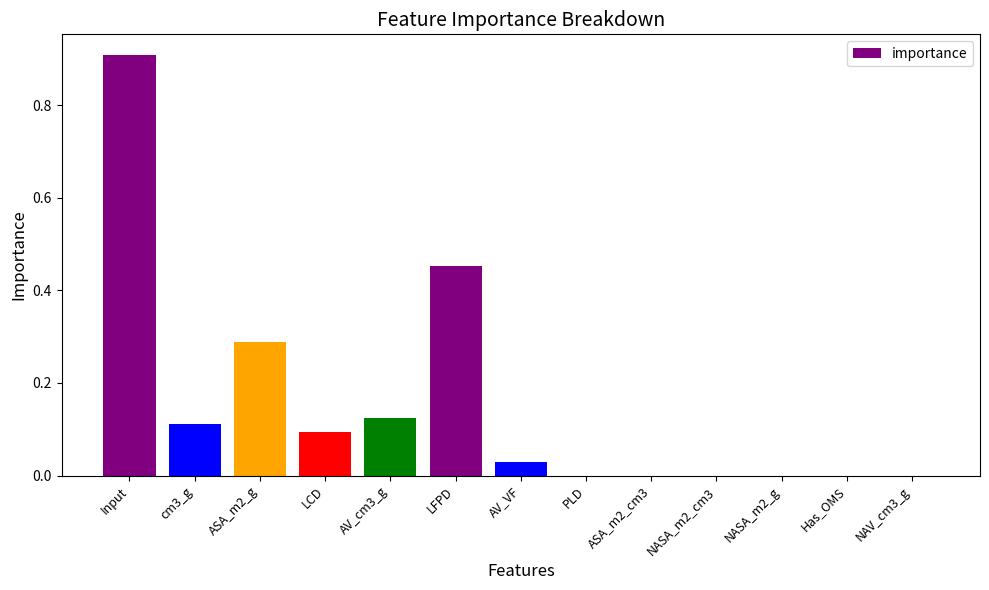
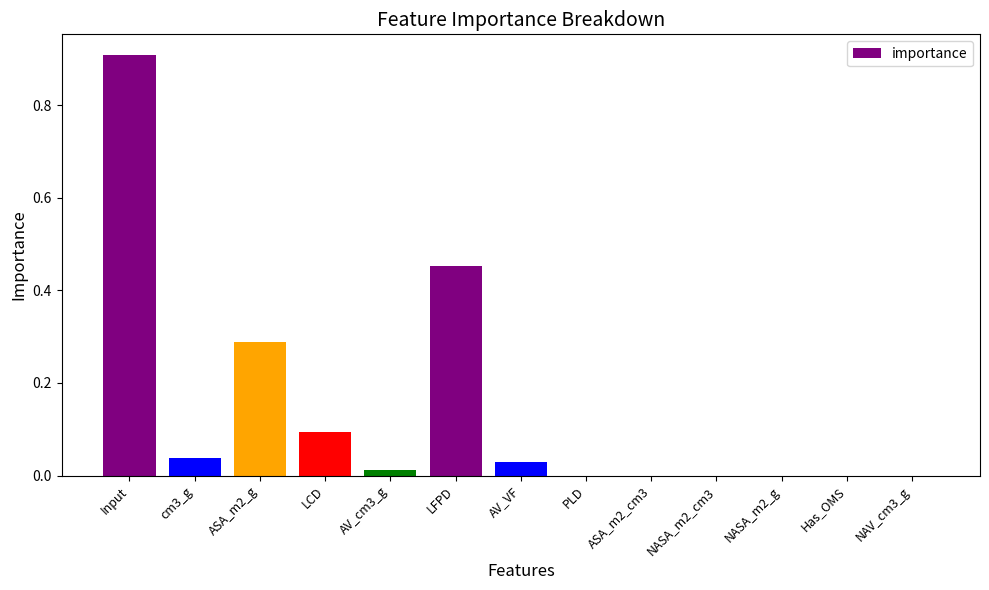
cm3_g: 0.11 -> 0.04
AV_cm3_g: 0.12 -> 0.01
